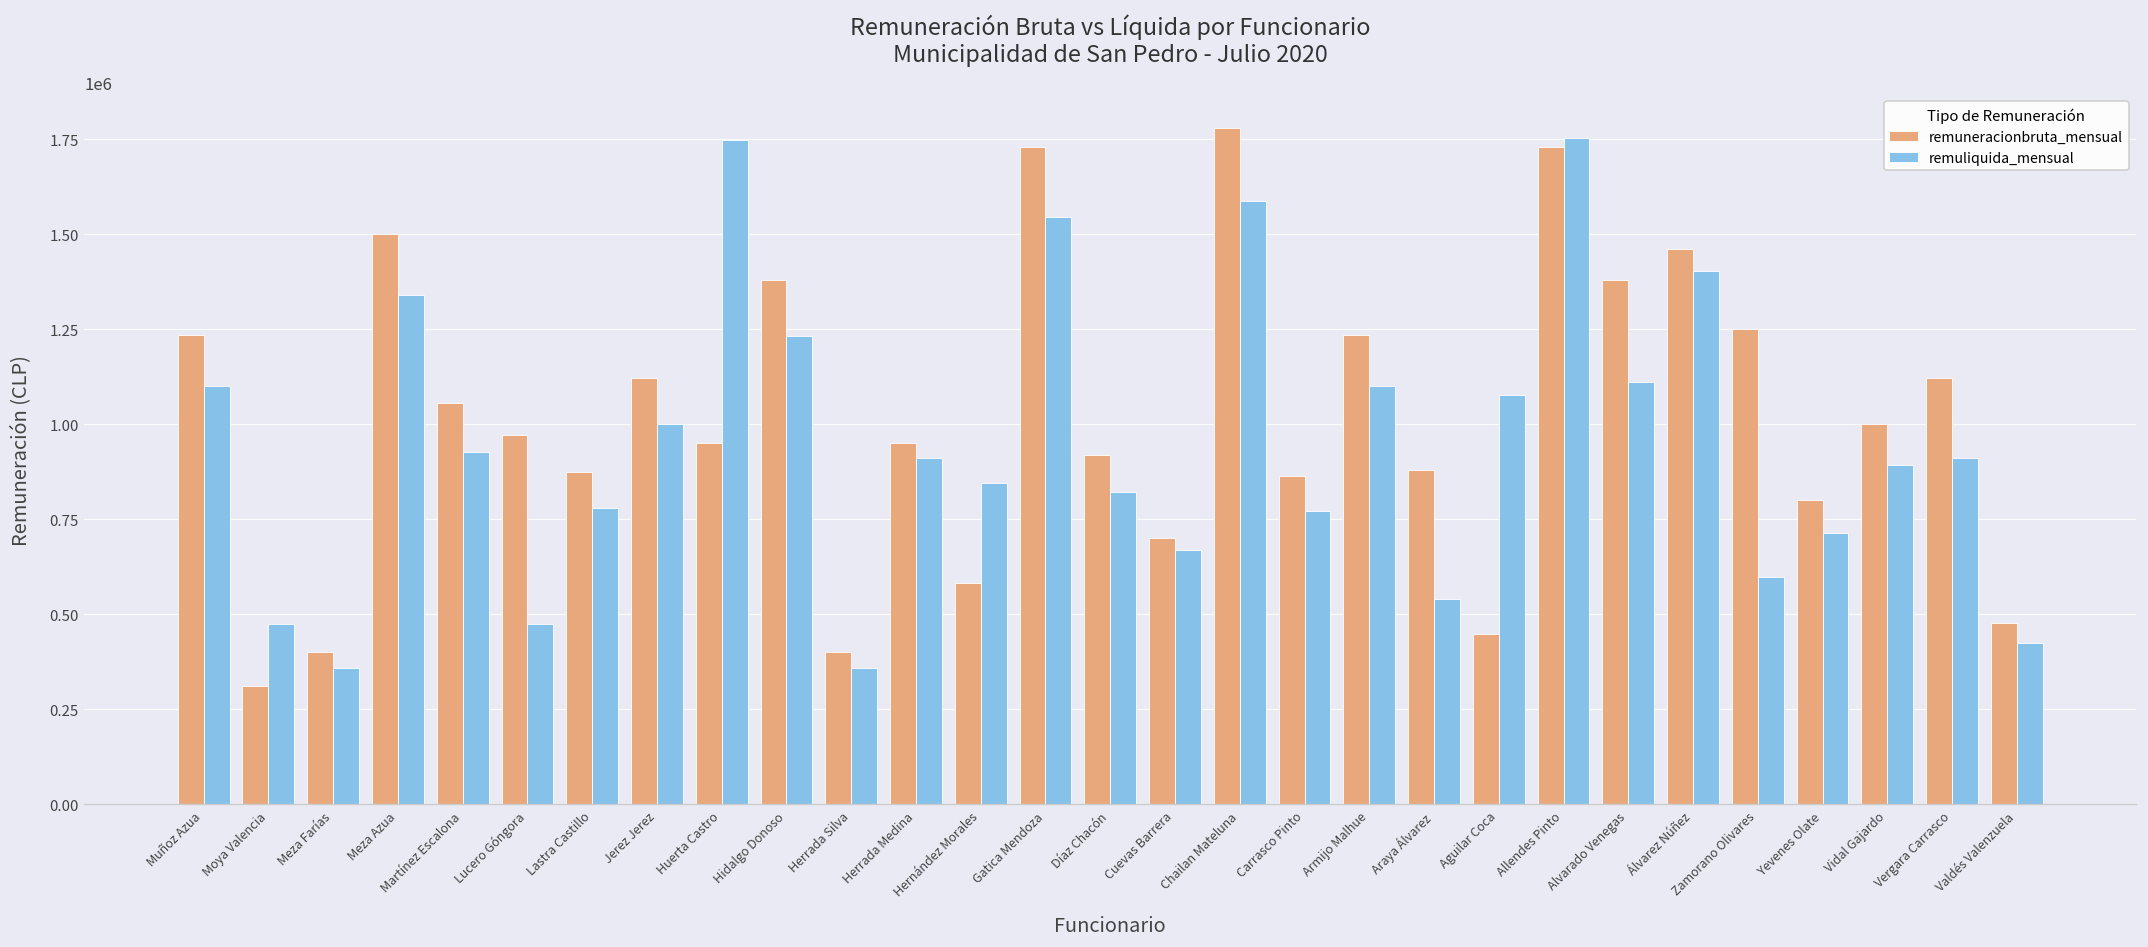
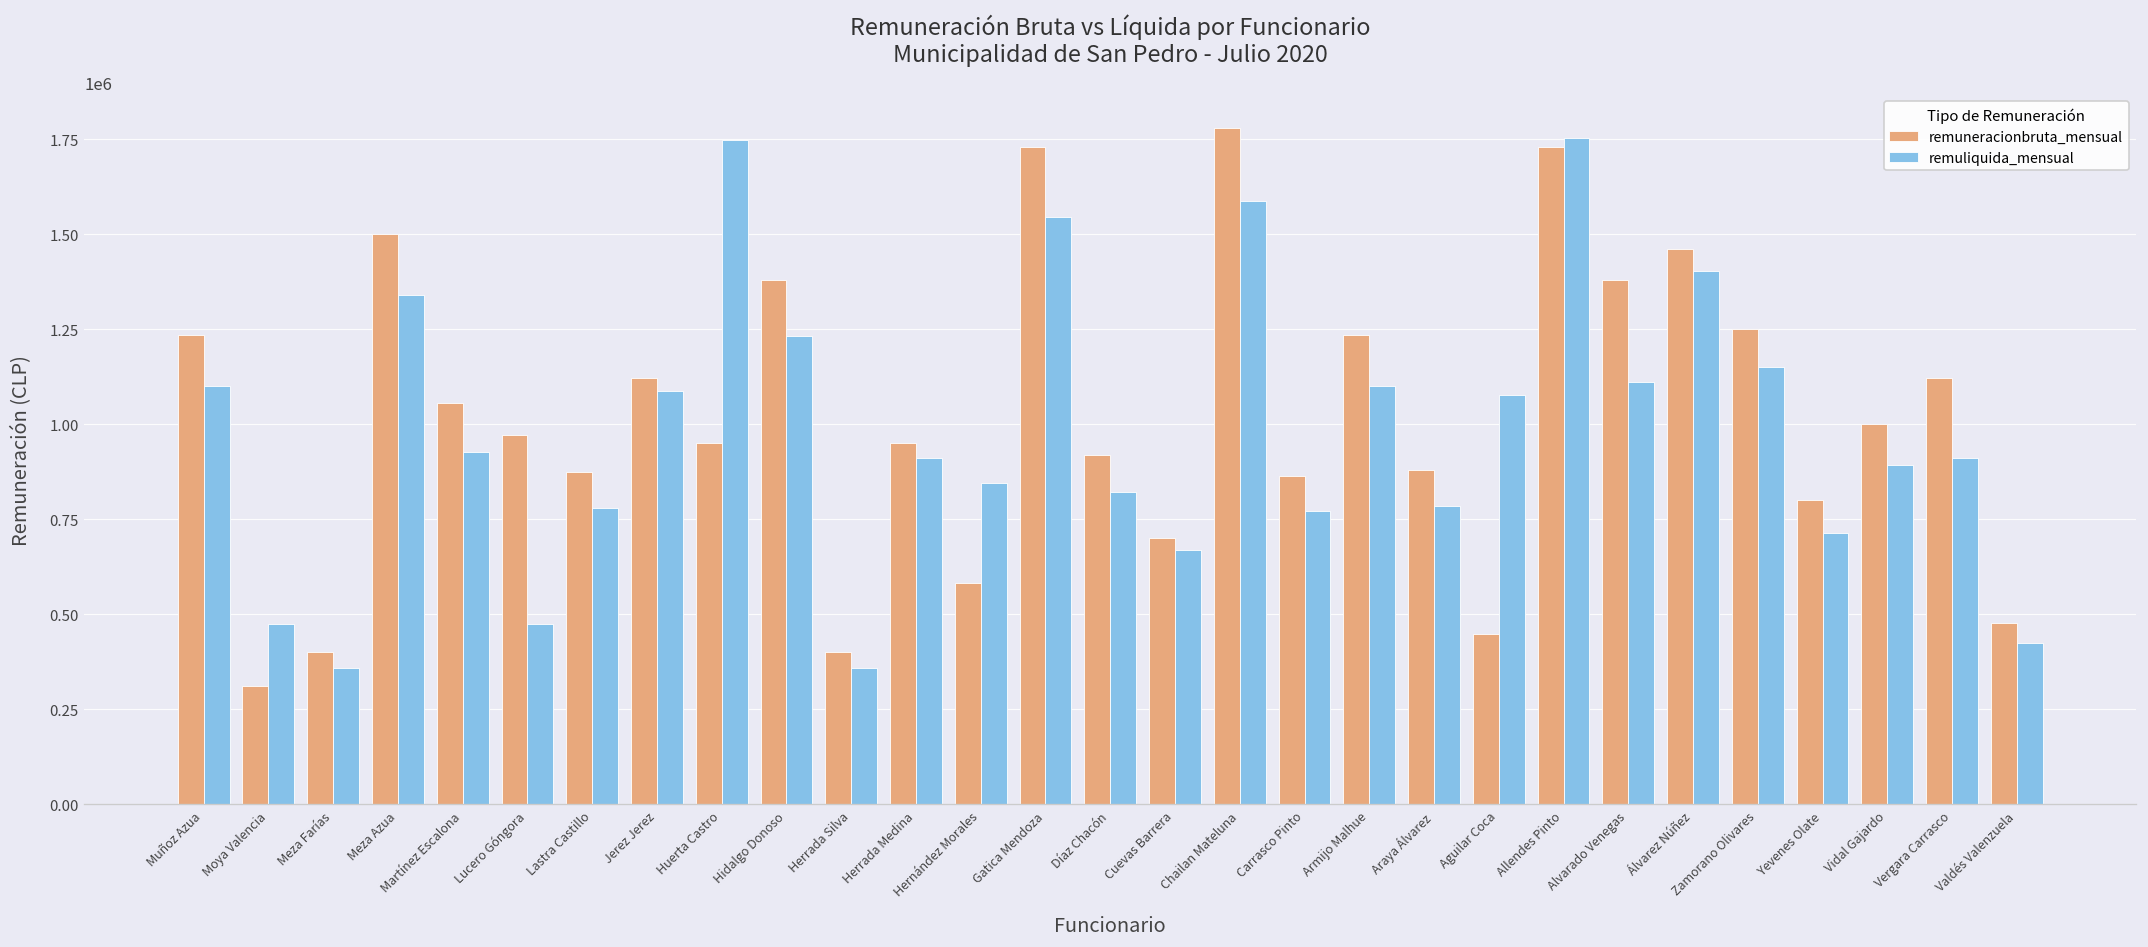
remuliquida_mensual, Jerez Jerez: 1000000 -> 1090000
remuliquida_mensual, Araya Álvarez: 540000 -> 780000
remuliquida_mensual, Zamorano Olivares: 600000 -> 1150000
